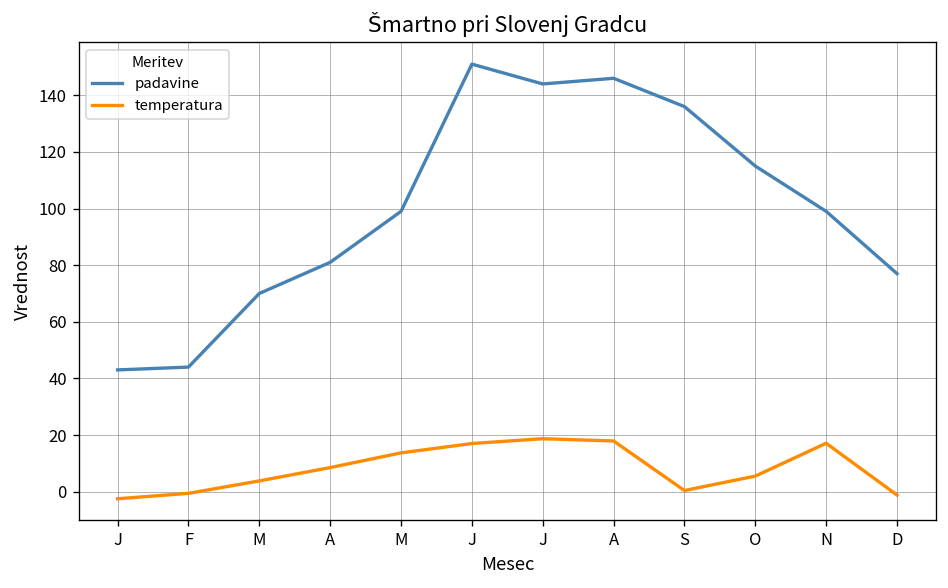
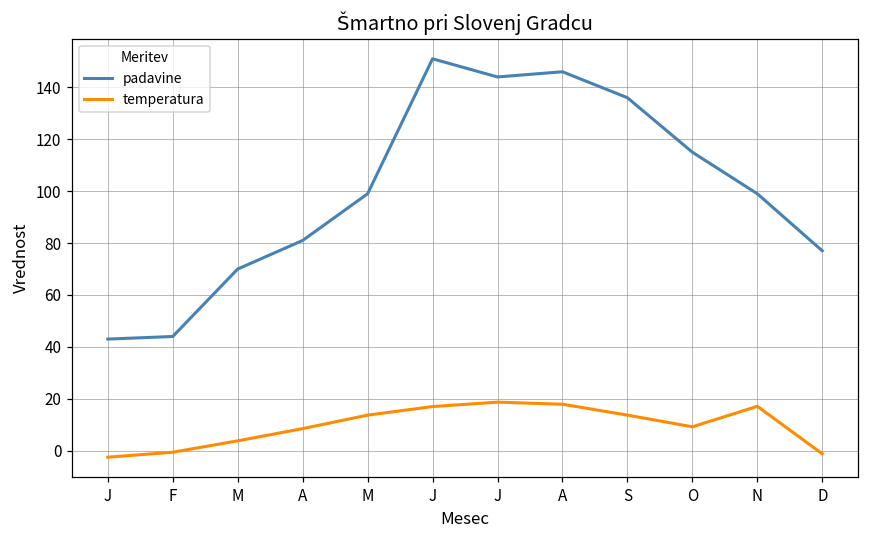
temperatura, S: 0 -> 14
temperatura, O: 6 -> 9
